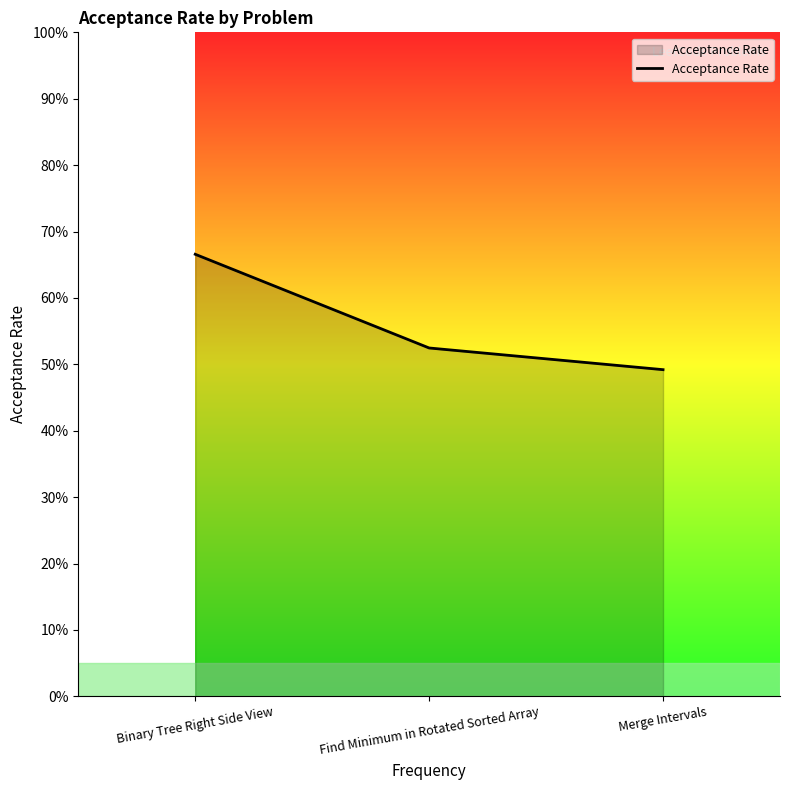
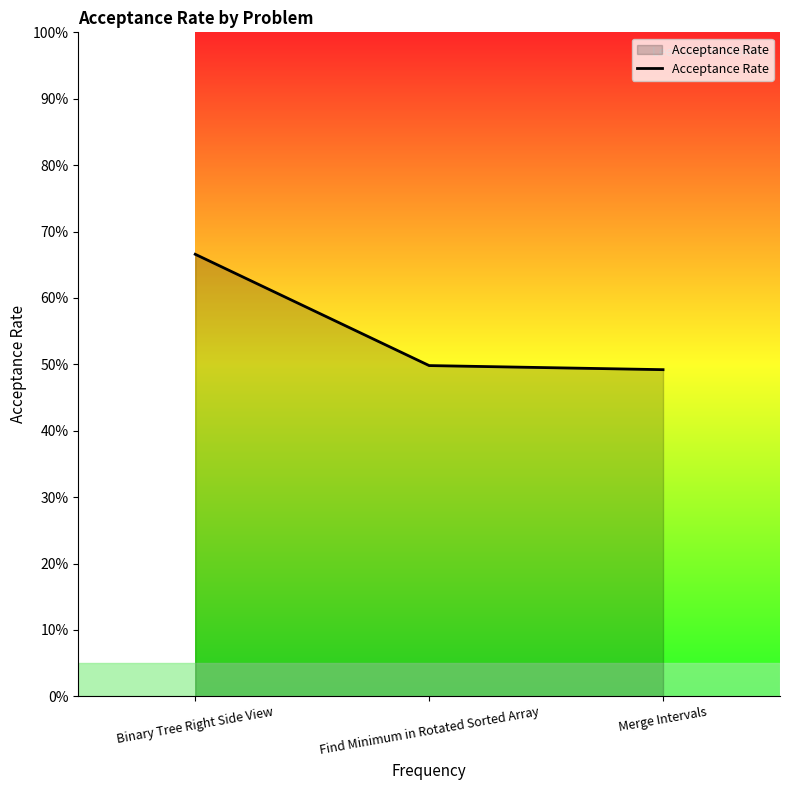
Find Minimum in Rotated Sorted Array: 52% -> 50%
